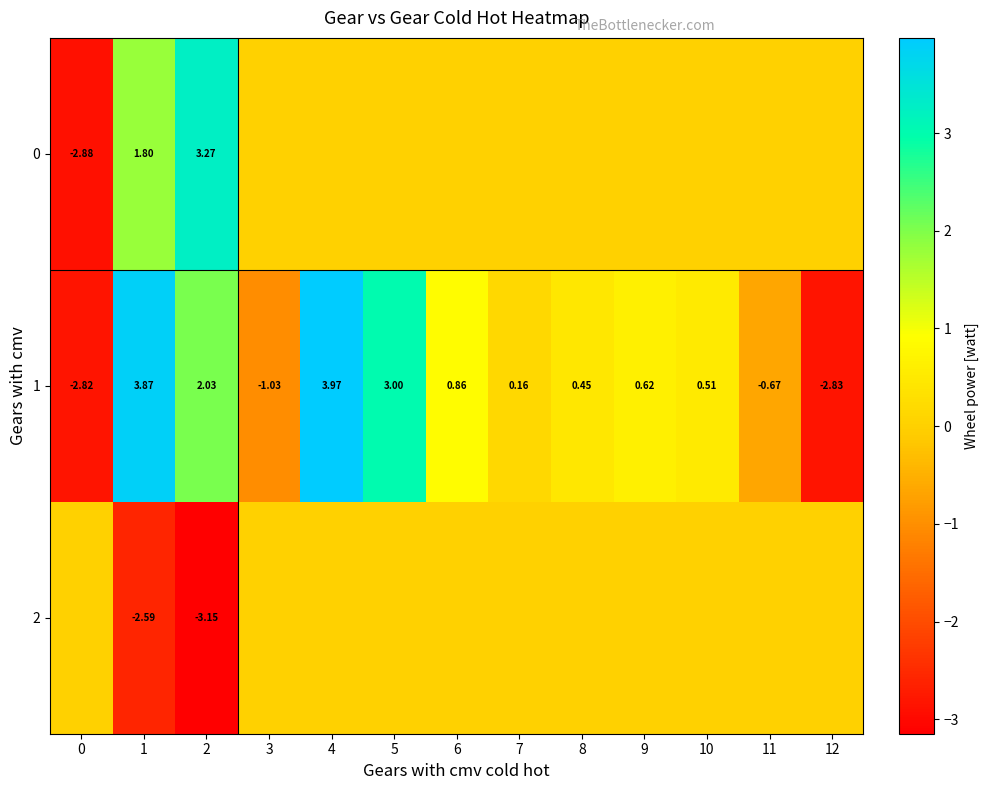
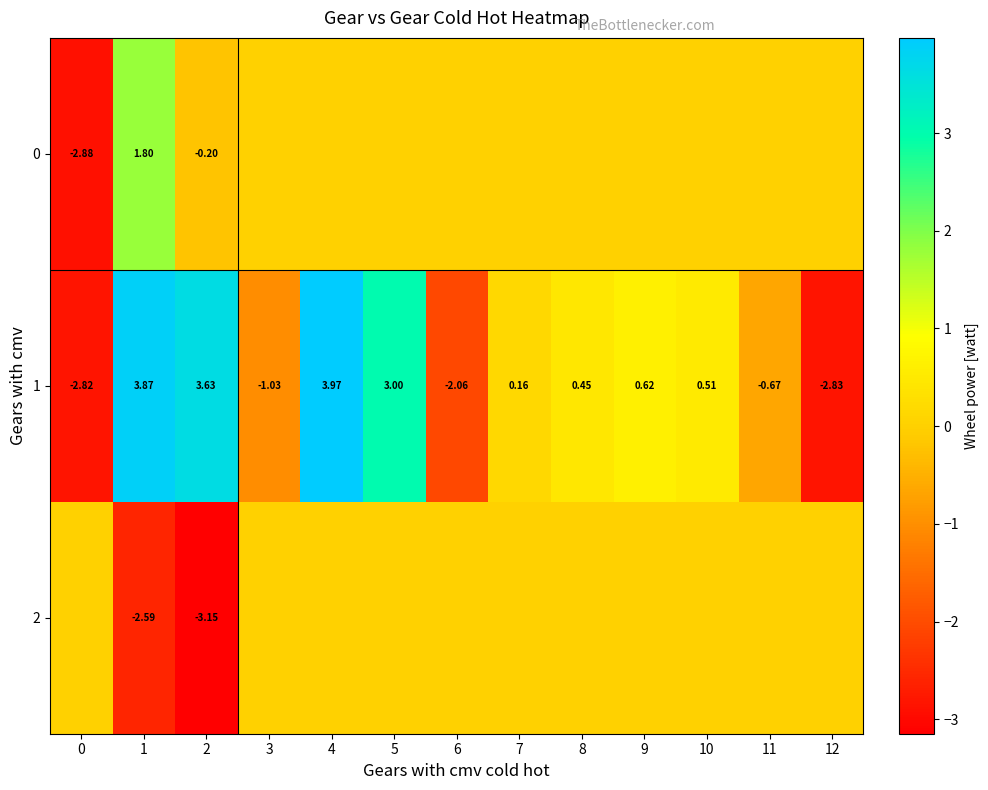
0, 2: 3.27 -> -0.20
1, 2: 2.03 -> 3.63
1, 6: 0.86 -> -2.06
